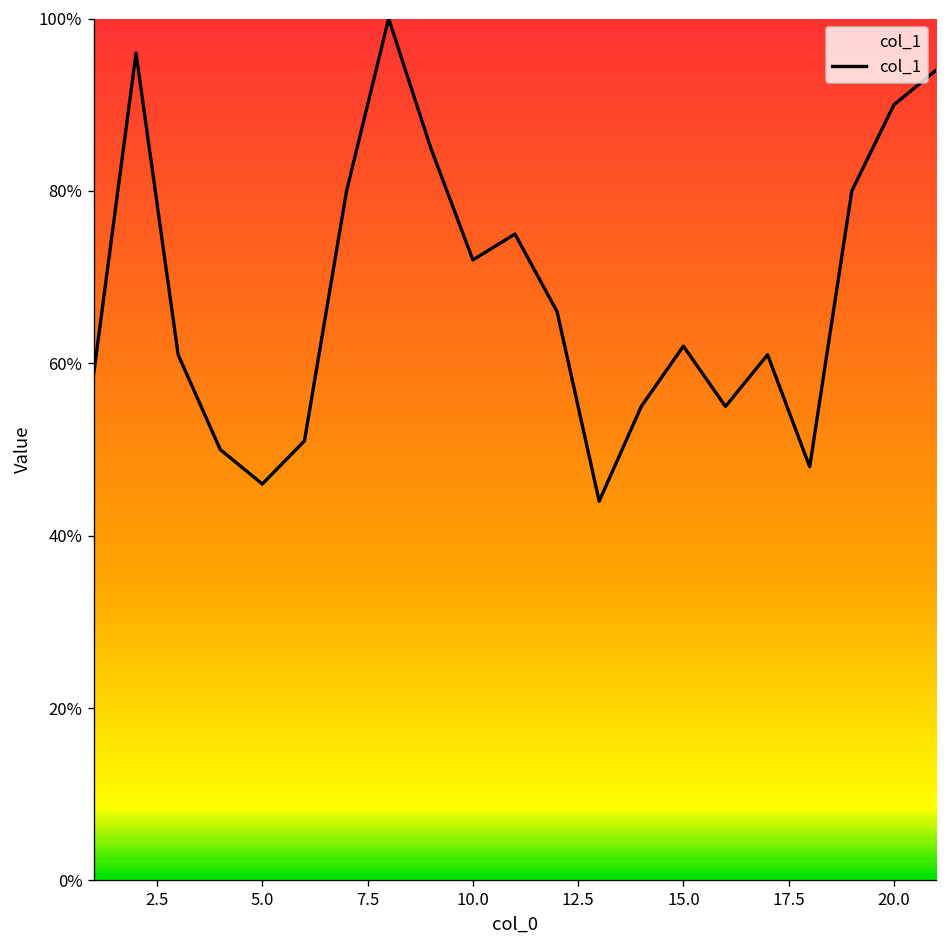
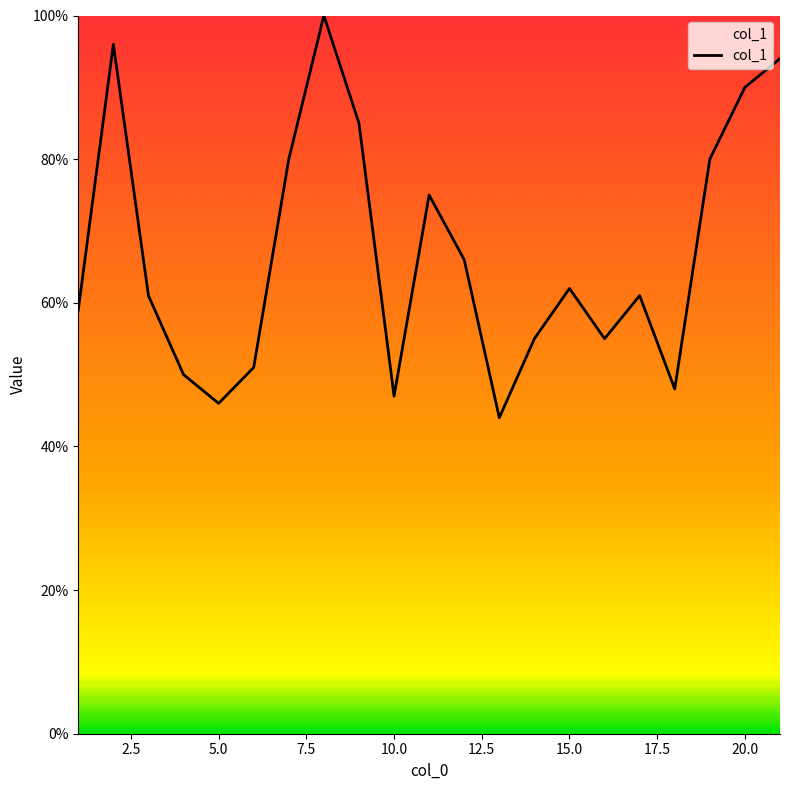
10.0: 72% -> 47%
